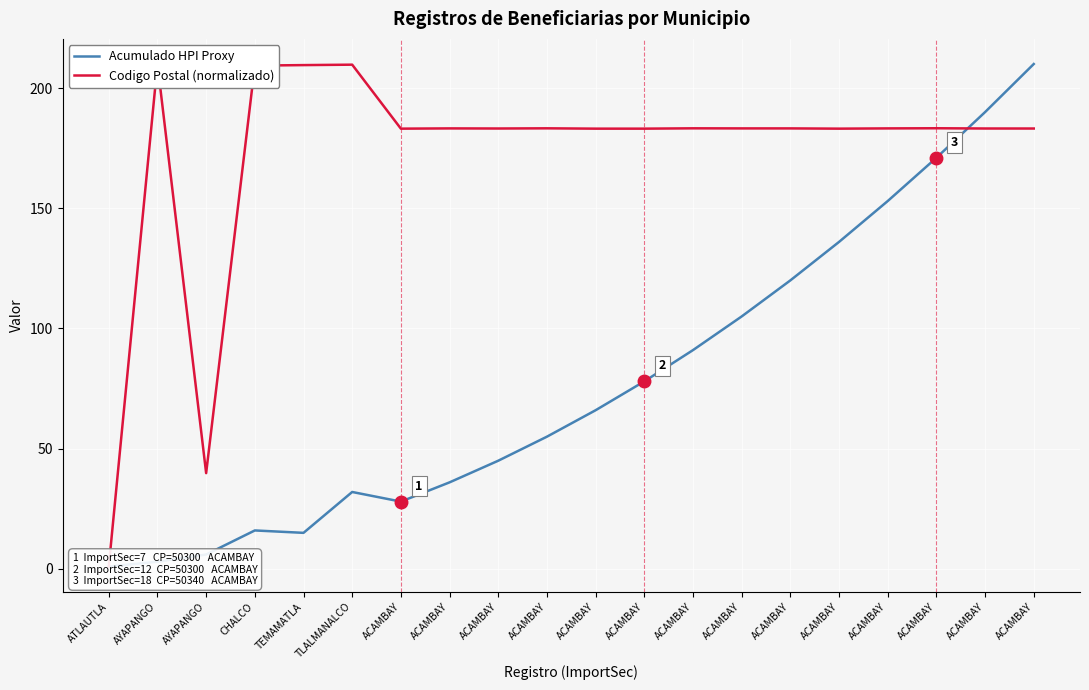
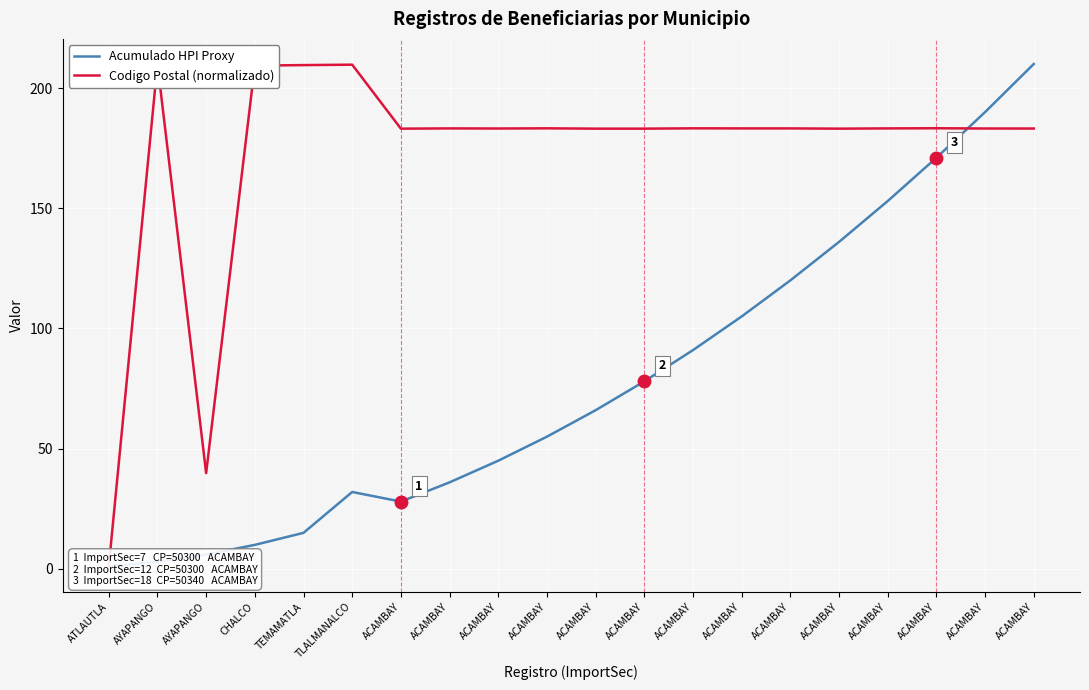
Acumulado HPI Proxy, CHALCO: 16 -> 10
